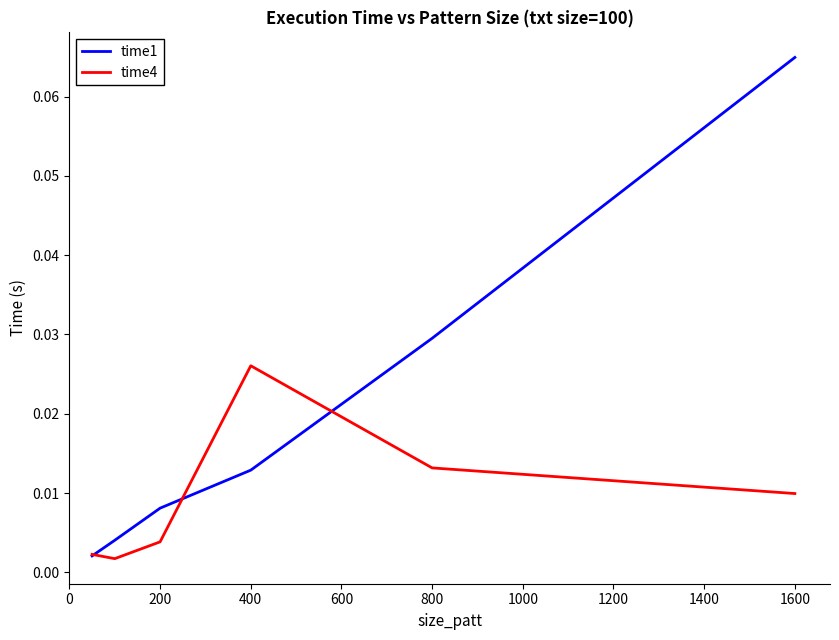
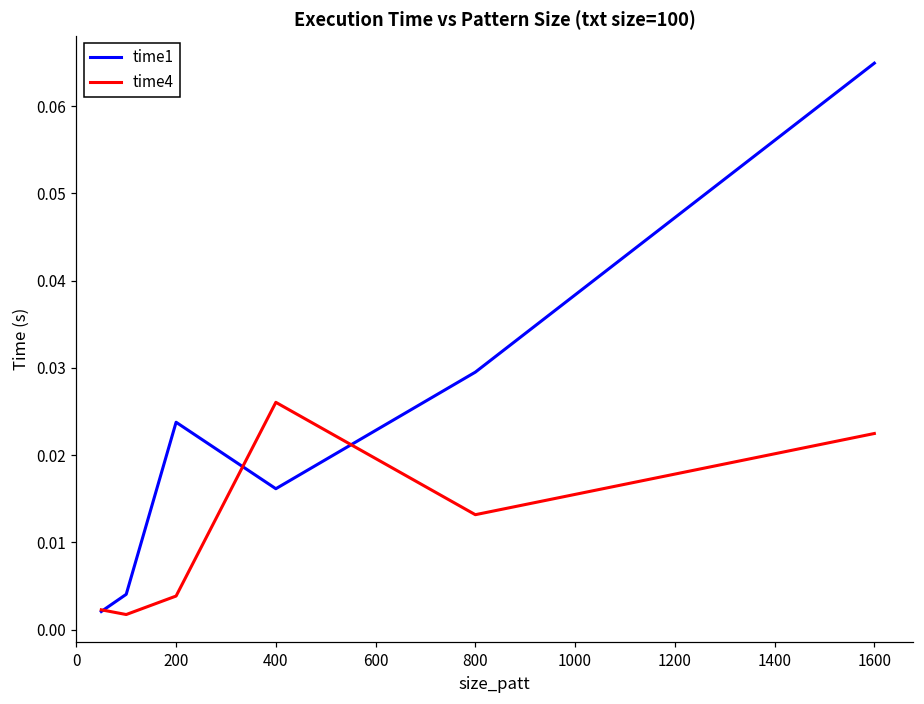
time1, 200: 0.008 -> 0.024
time1, 400: 0.013 -> 0.016
time4, 1600: 0.010 -> 0.022
